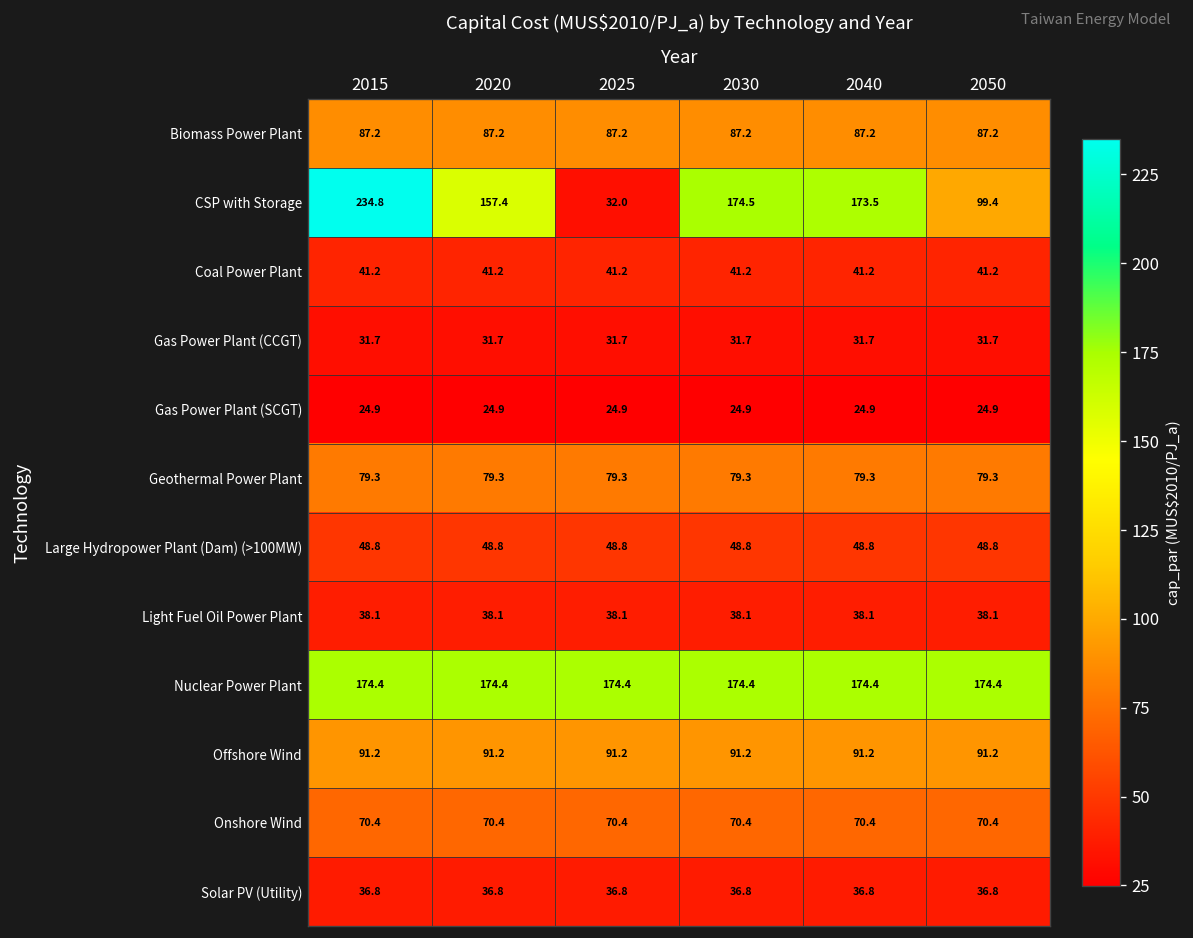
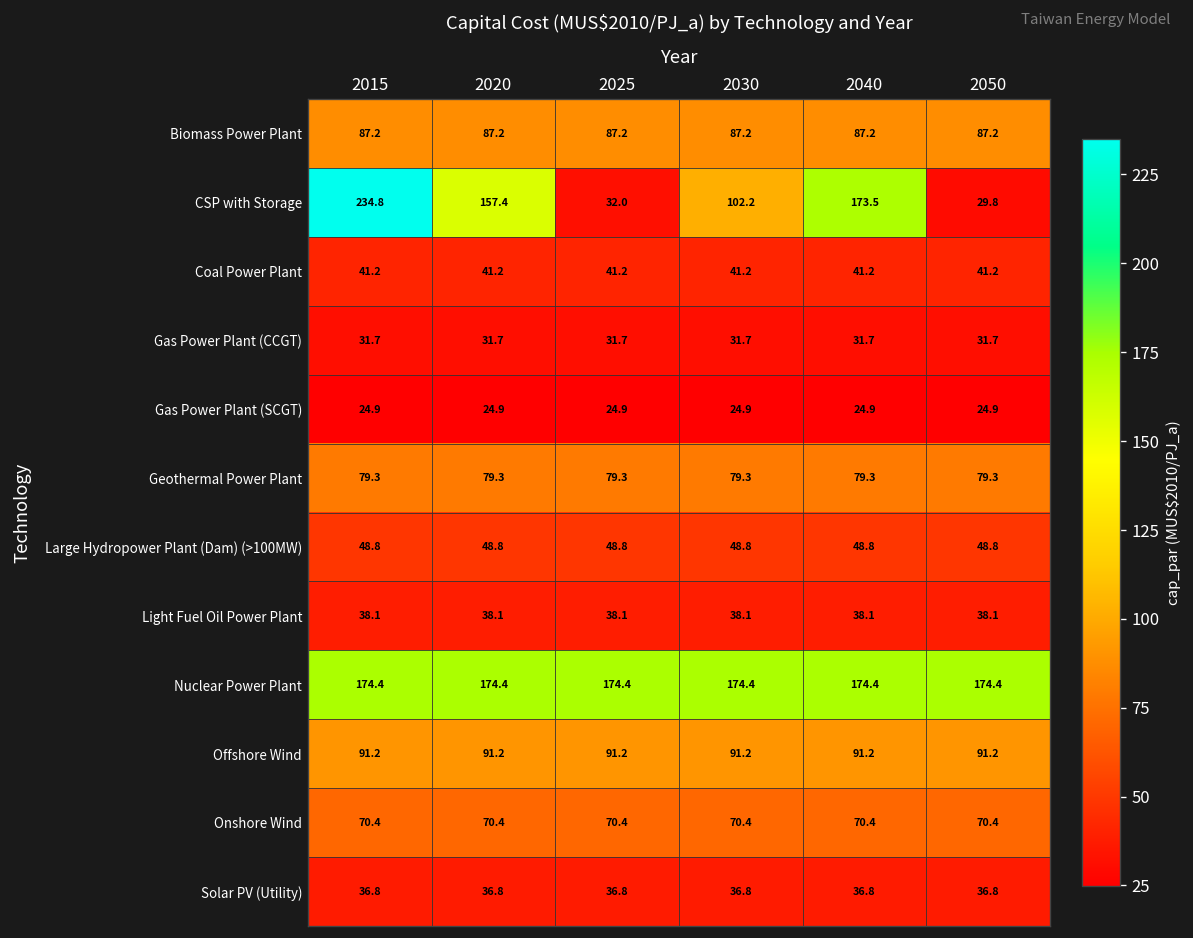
CSP with Storage, 2030: 174.5 -> 102.2
CSP with Storage, 2050: 99.4 -> 29.8
